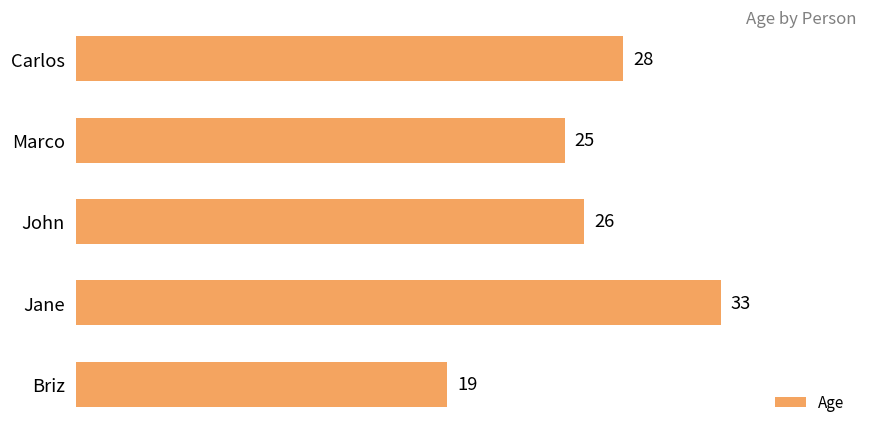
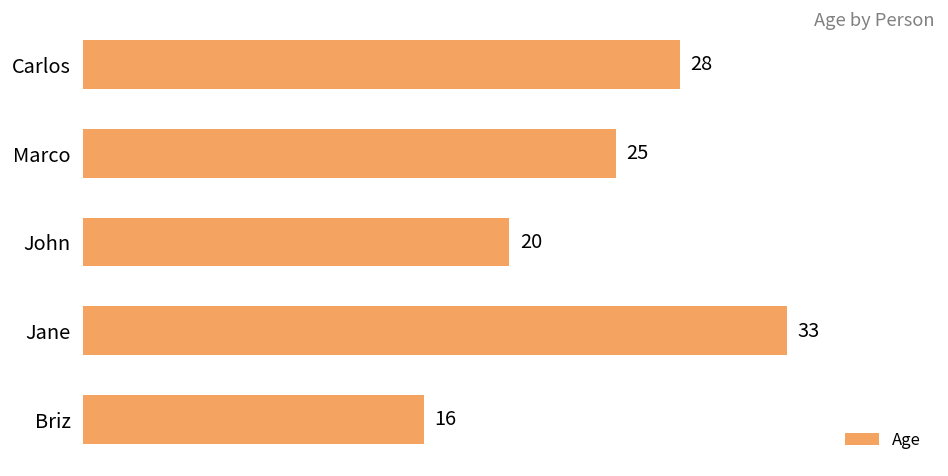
John: 26 -> 20
Briz: 19 -> 16
